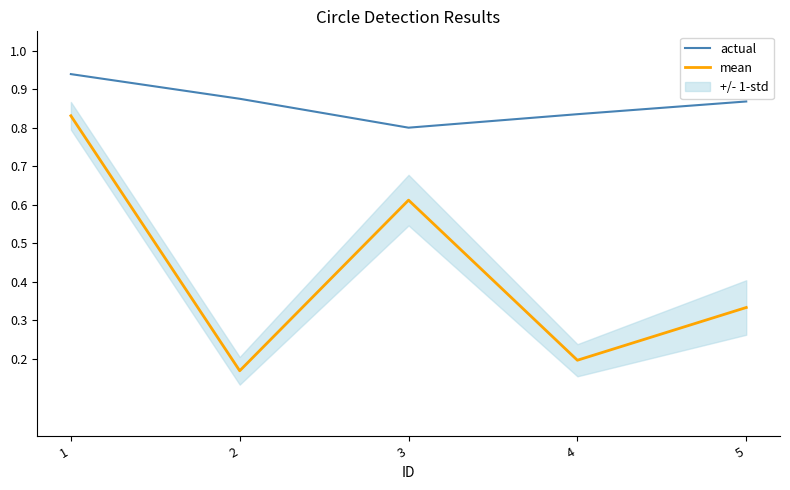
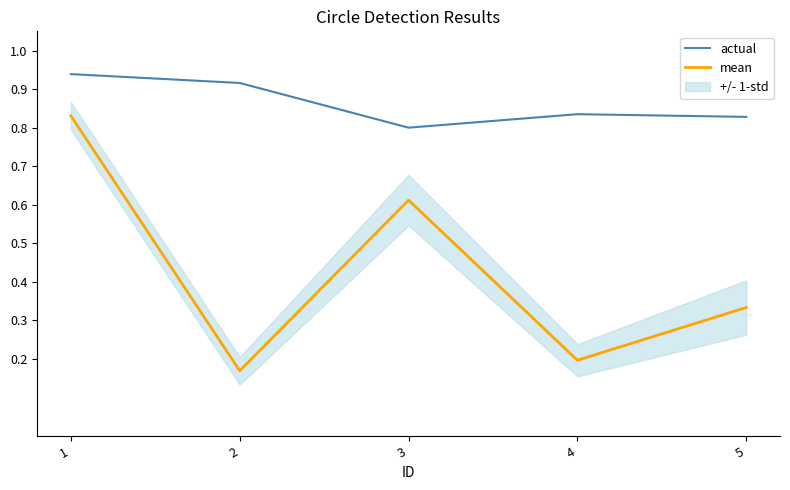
actual, 2: 0.88 -> 0.92
actual, 5: 0.87 -> 0.83
